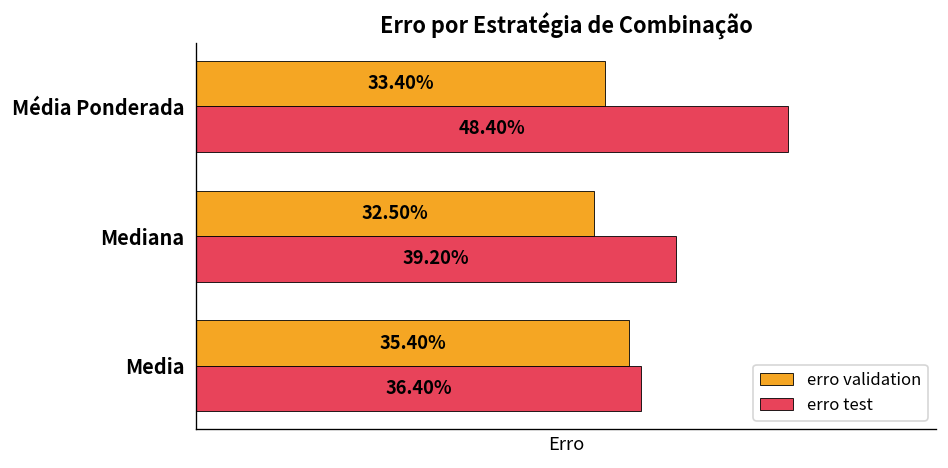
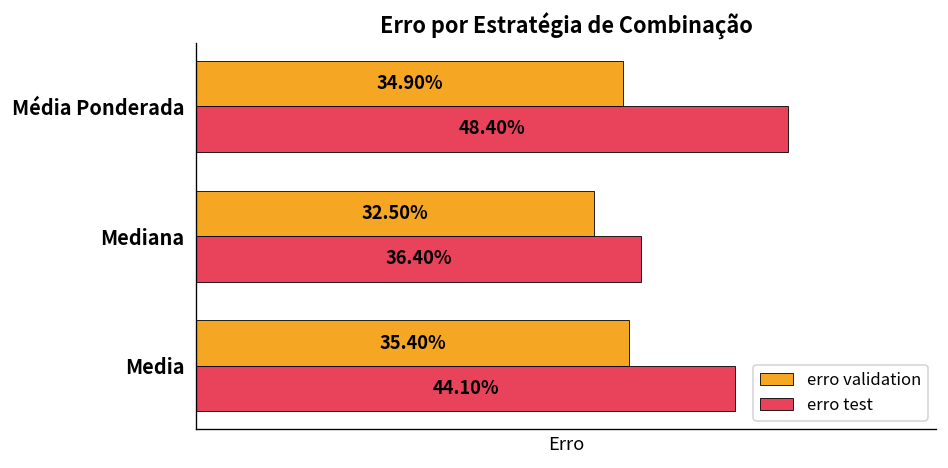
erro validation, Média Ponderada: 33.40% -> 34.90%
erro test, Mediana: 39.20% -> 36.40%
erro test, Media: 36.40% -> 44.10%
